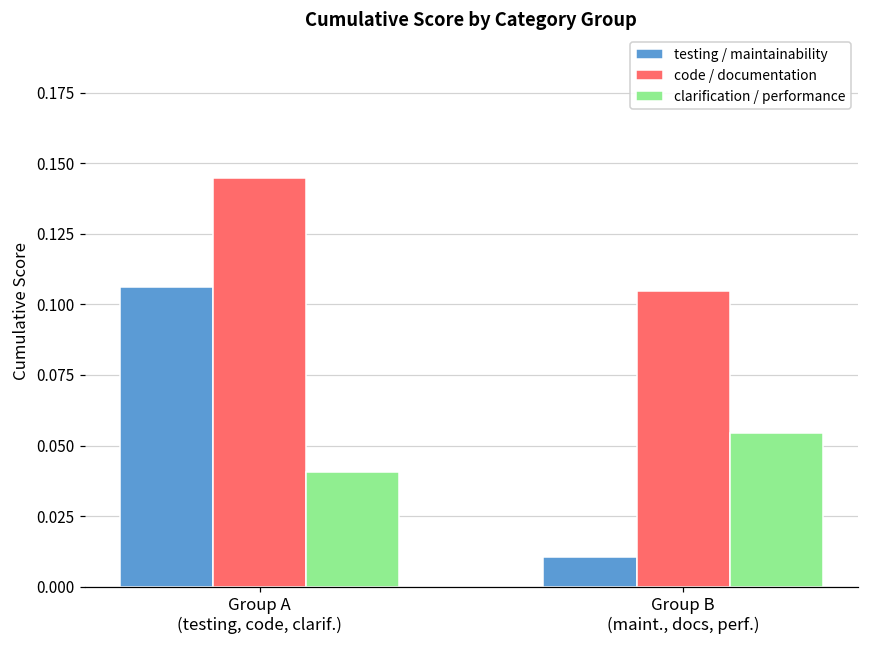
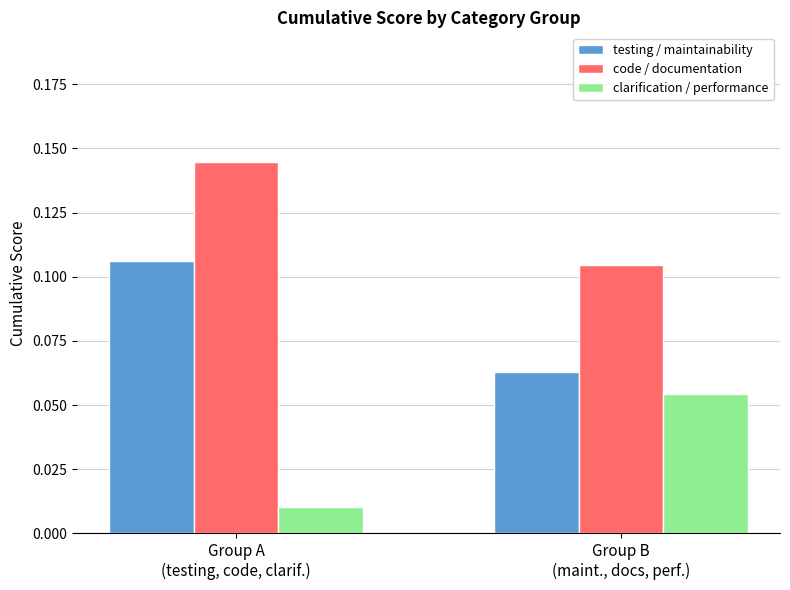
clarification / performance, Group A (testing, code, clarif.): 0.041 -> 0.010
testing / maintainability, Group B (maint., docs, perf.): 0.011 -> 0.063
